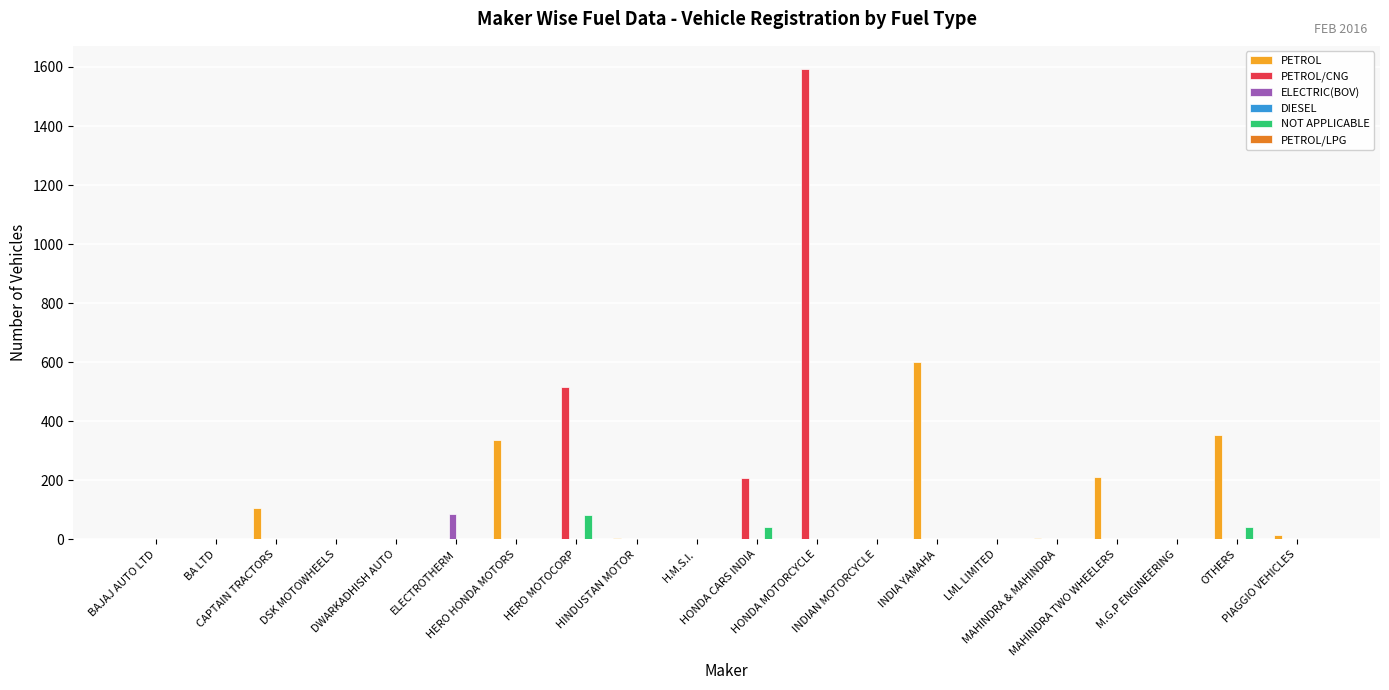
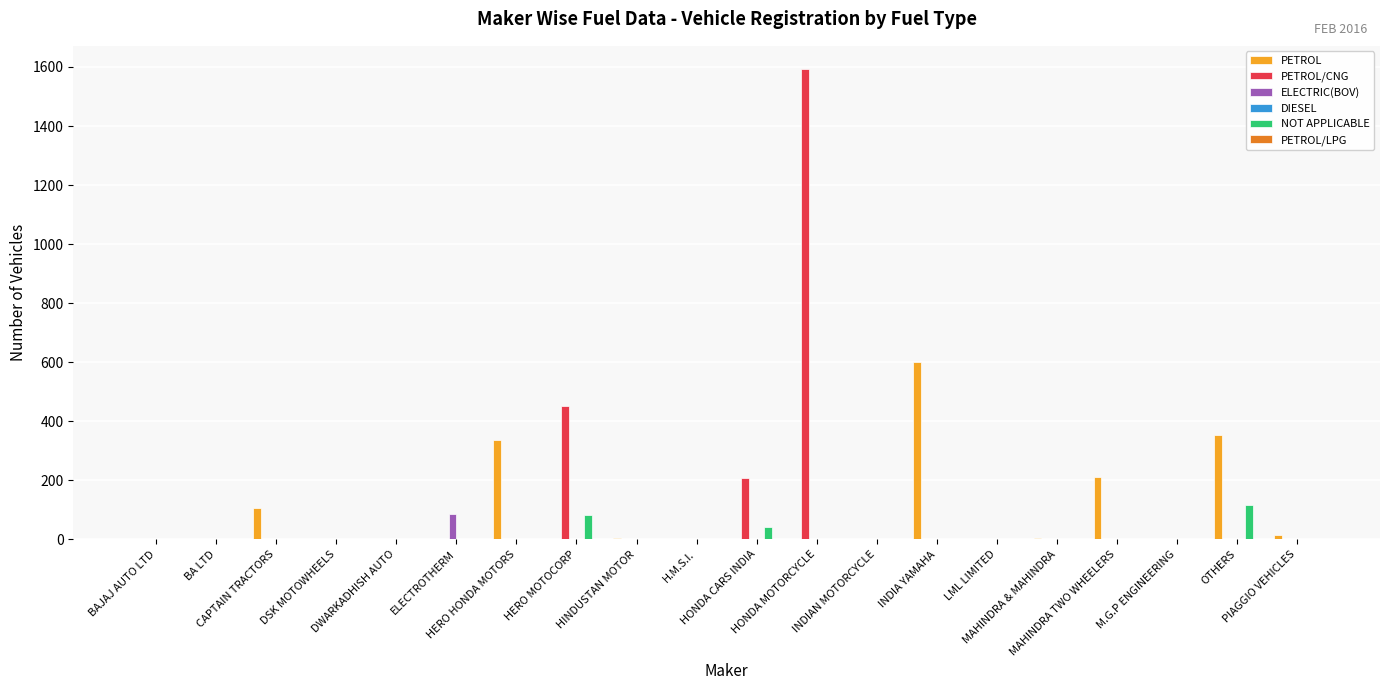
PETROL/CNG, HERO MOTOCORP: 520 -> 450
NOT APPLICABLE, OTHERS: 40 -> 120
